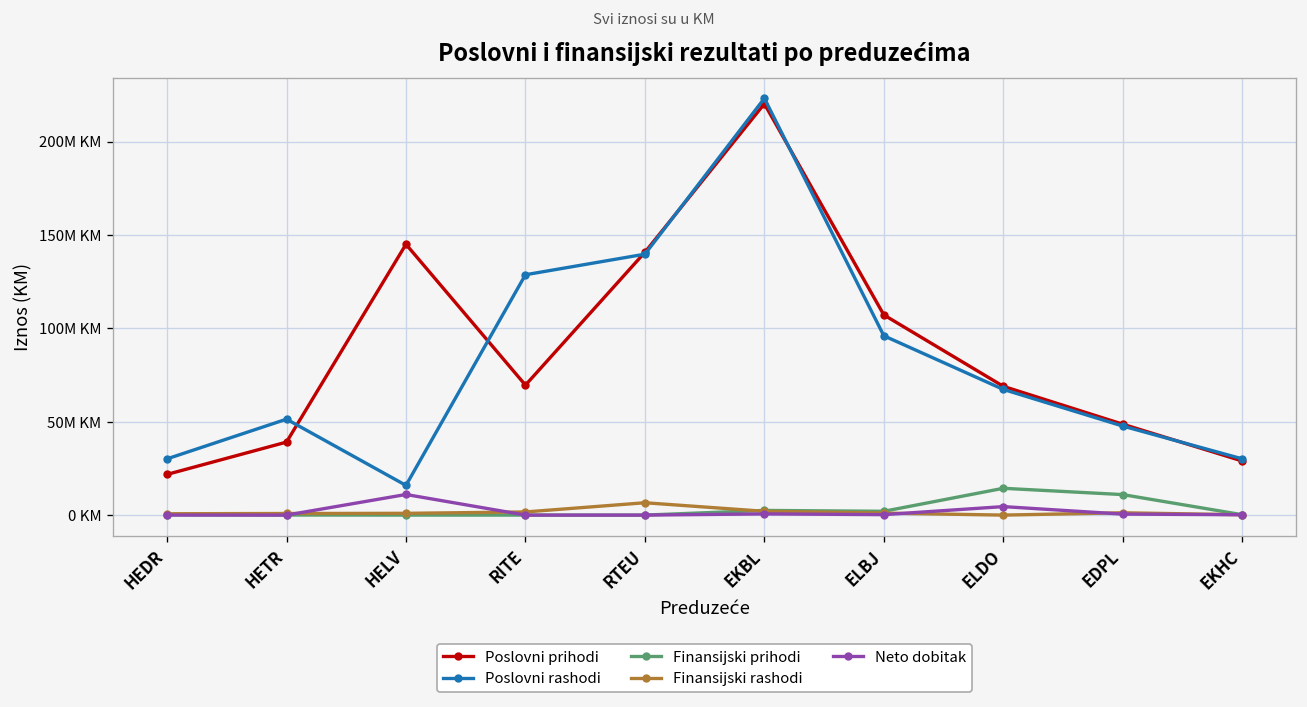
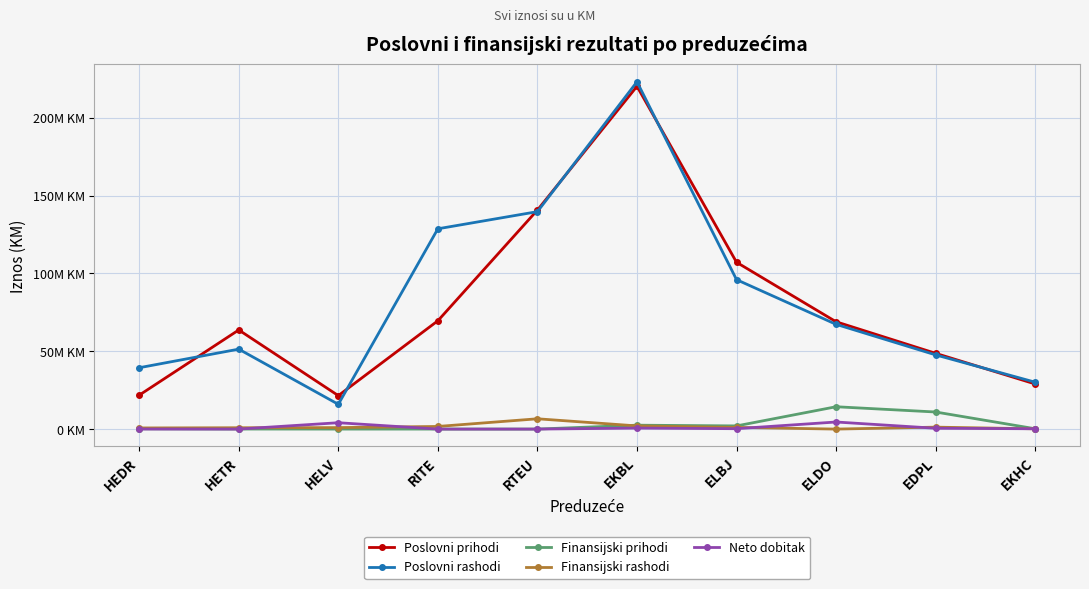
Poslovni rashodi, HEDR: 30M KM -> 39M KM
Poslovni prihodi, HETR: 39M KM -> 64M KM
Poslovni prihodi, HELV: 145M KM -> 22M KM
Neto dobitak, HELV: 11M KM -> 4M KM
